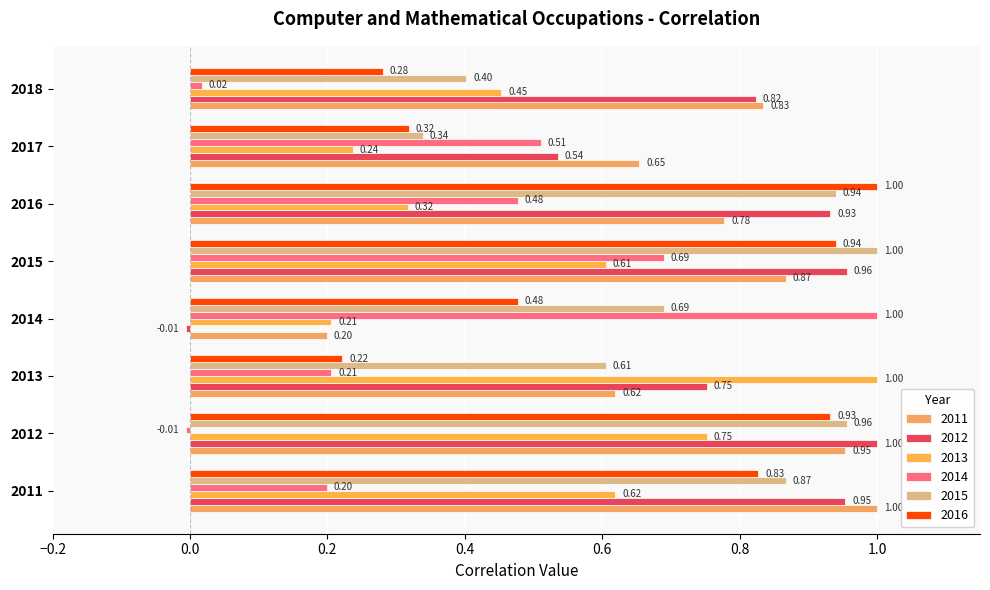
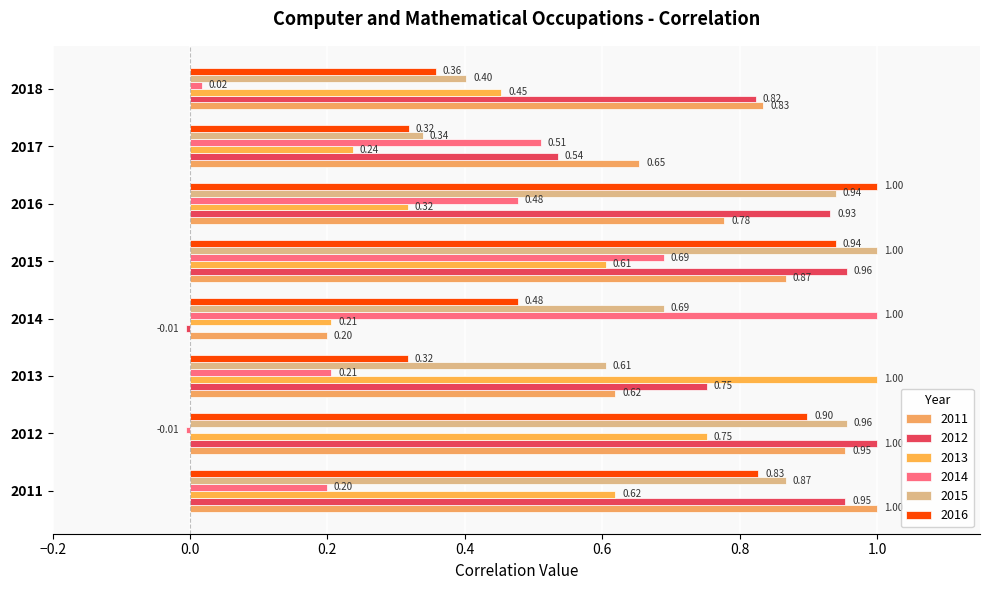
2016, 2018: 0.28 -> 0.36
2016, 2013: 0.22 -> 0.32
2016, 2012: 0.93 -> 0.90
